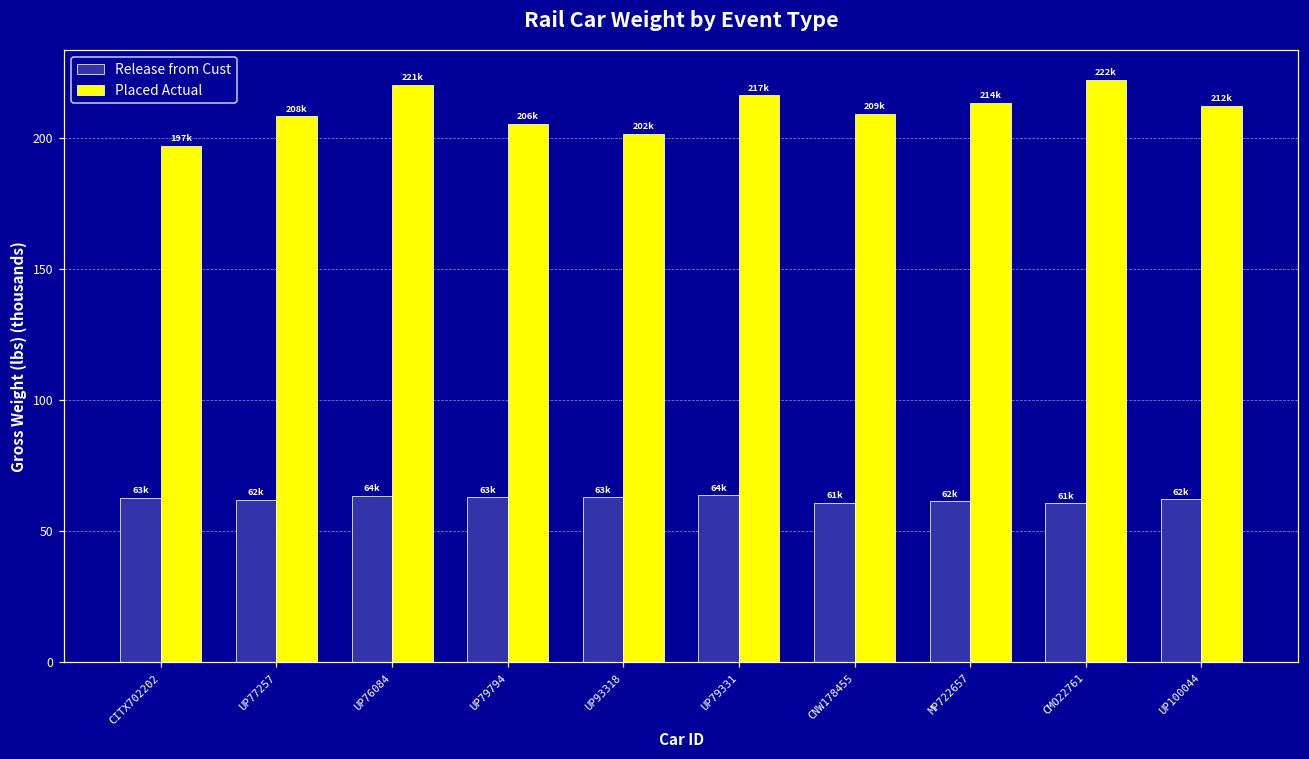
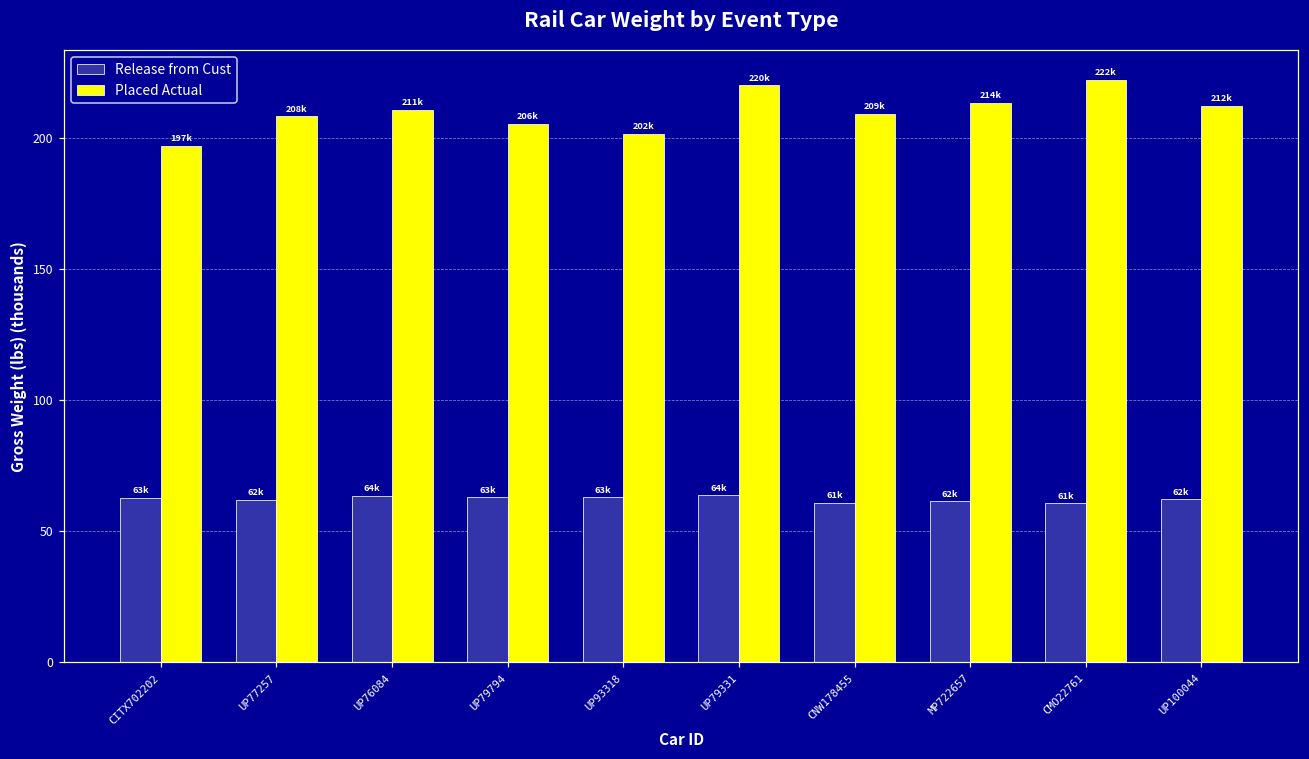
Placed Actual, UP76084: 221k -> 211k
Placed Actual, UP79331: 217k -> 220k
